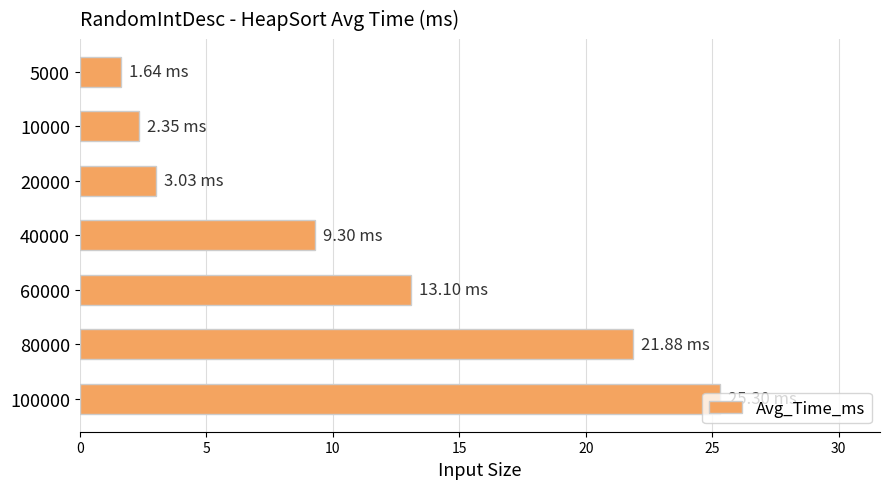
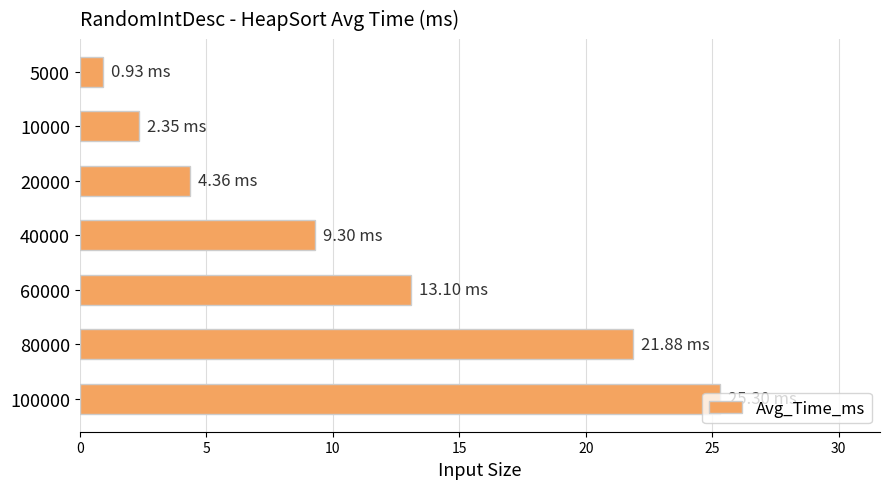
5000: 1.64 -> 0.93
20000: 3.03 -> 4.36
